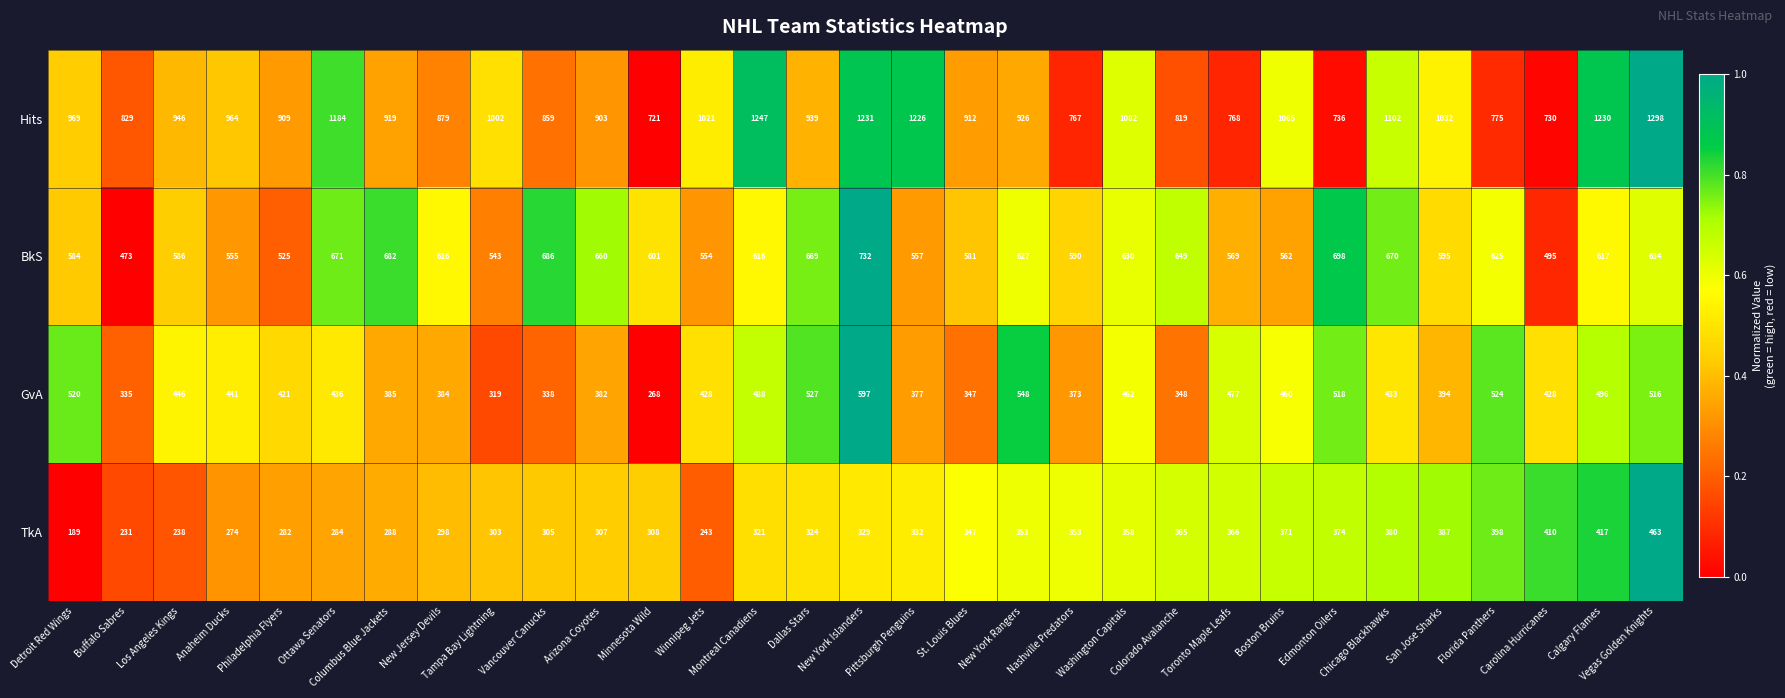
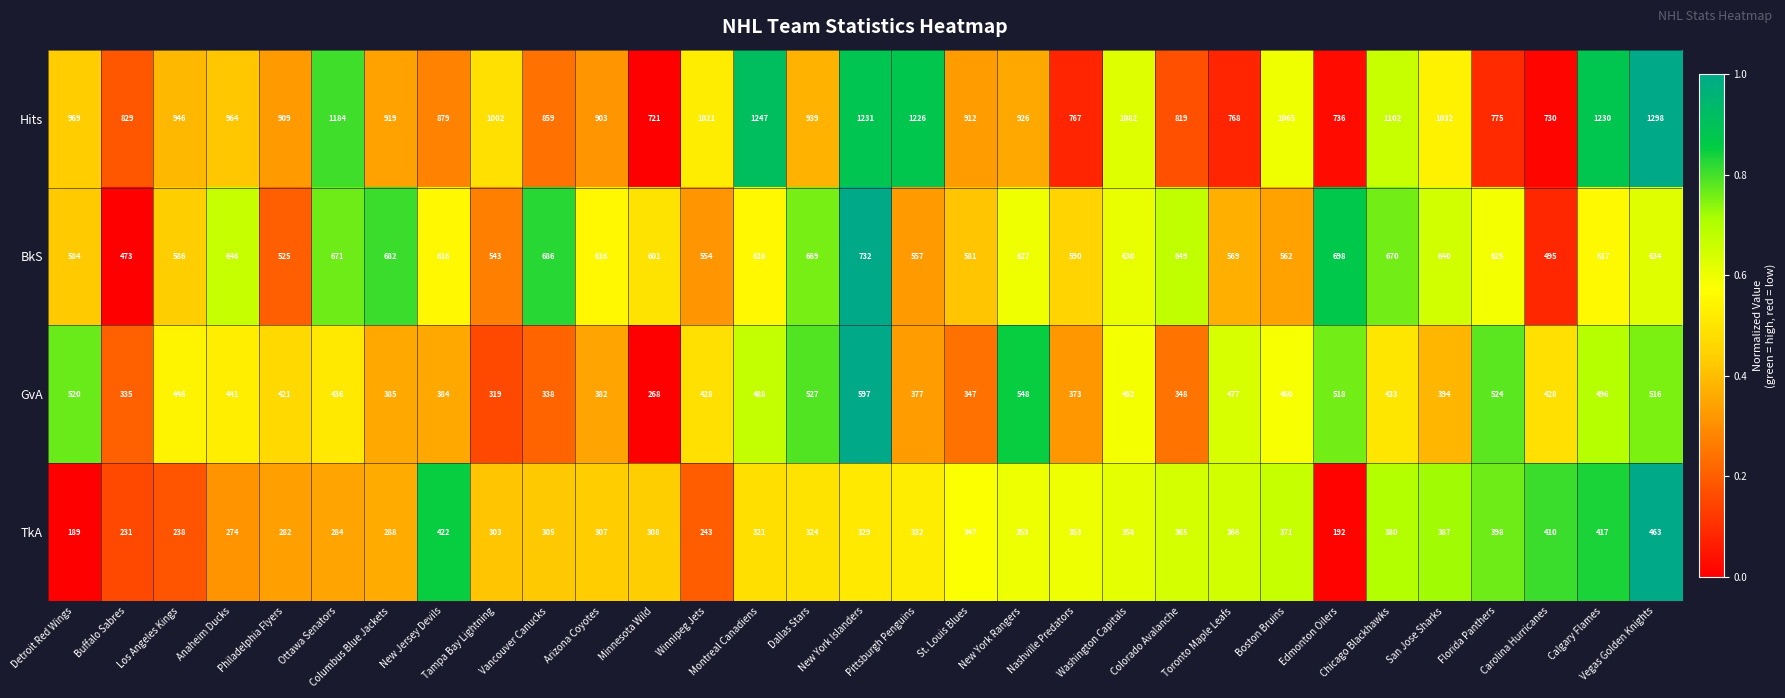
BkS, Anaheim Ducks: 555 -> 646
BkS, Arizona Coyotes: 660 -> 616
BkS, San Jose Sharks: 595 -> 640
TkA, New Jersey Devils: 298 -> 422
TkA, Edmonton Oilers: 374 -> 192
